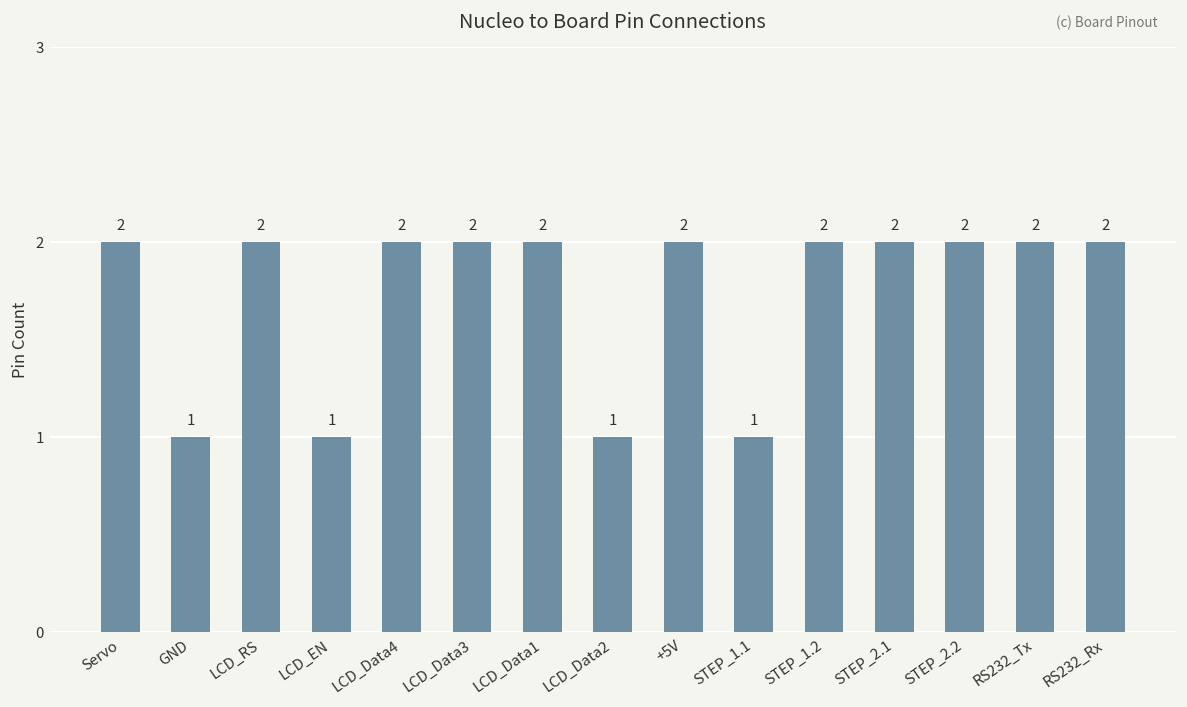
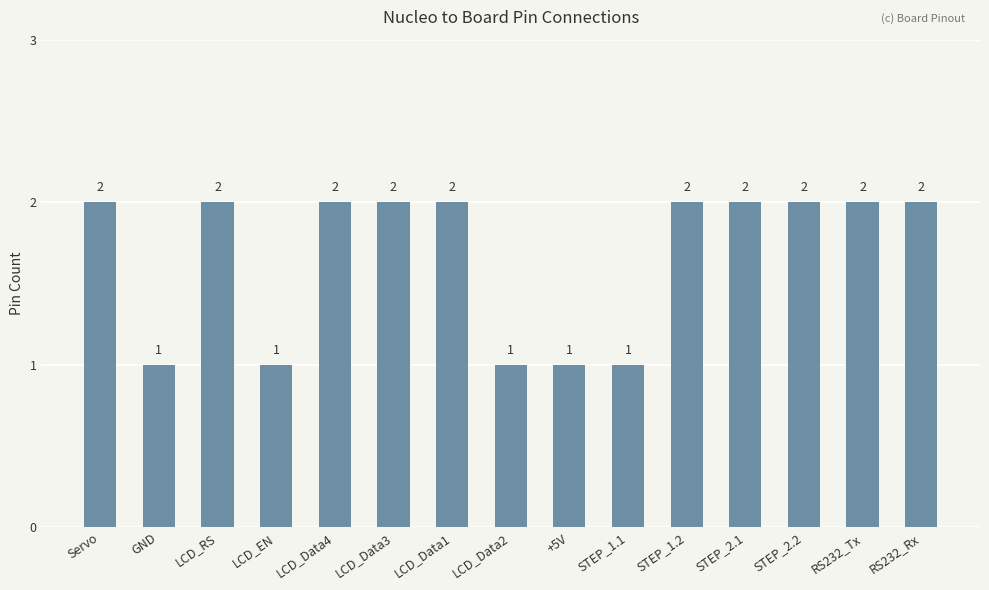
+5V: 2 -> 1
